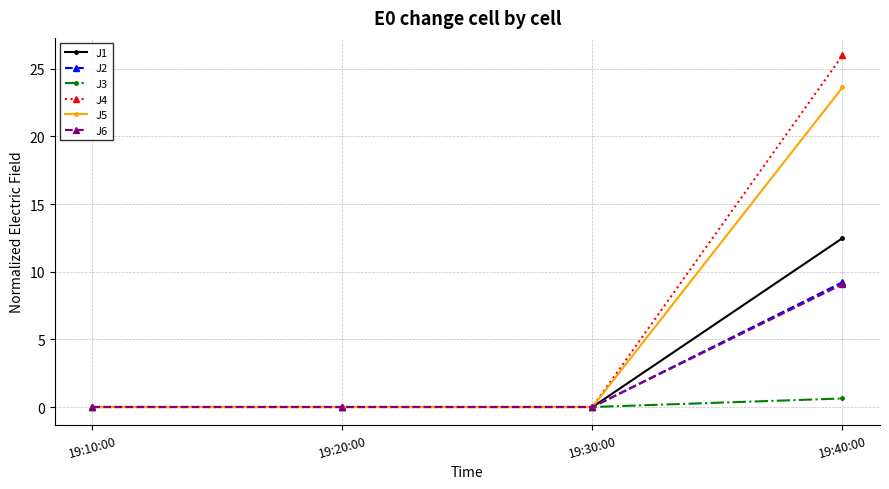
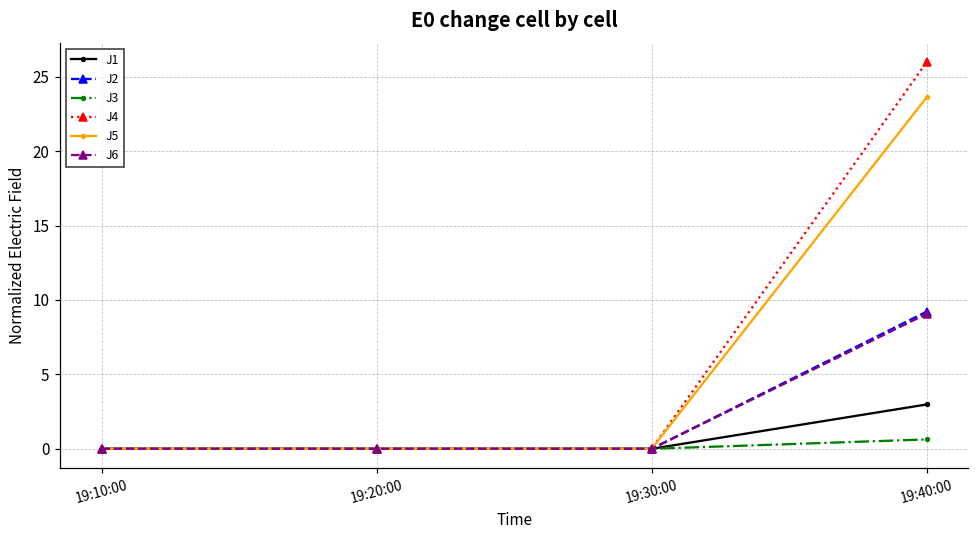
J1, 19:40:00: 12.5 -> 3.0
